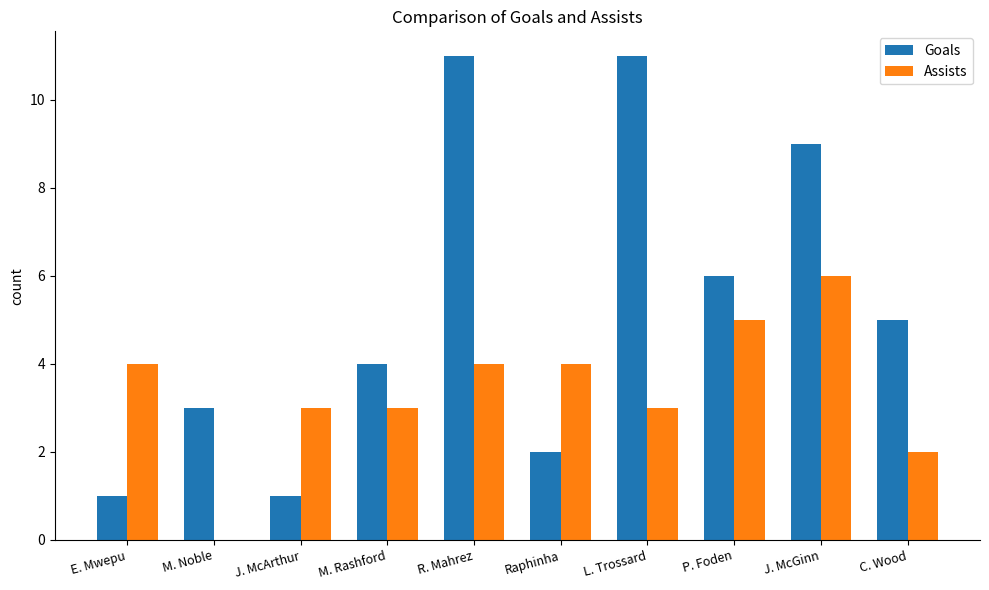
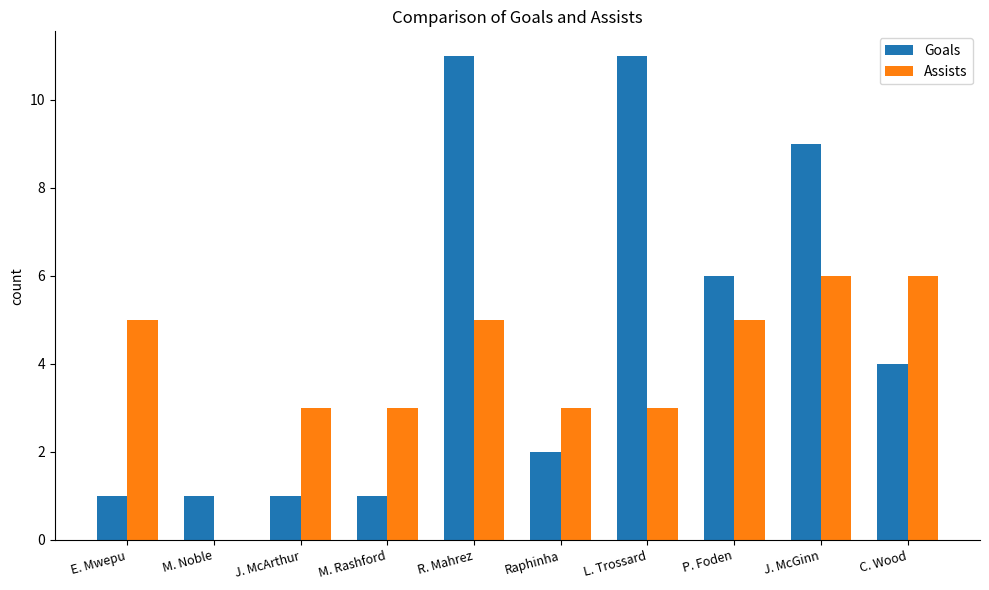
Assists, E. Mwepu: 4 -> 5
Goals, M. Noble: 3 -> 1
Goals, M. Rashford: 4 -> 1
Assists, R. Mahrez: 4 -> 5
Assists, Raphinha: 4 -> 3
Goals, C. Wood: 5 -> 4
Assists, C. Wood: 2 -> 6
